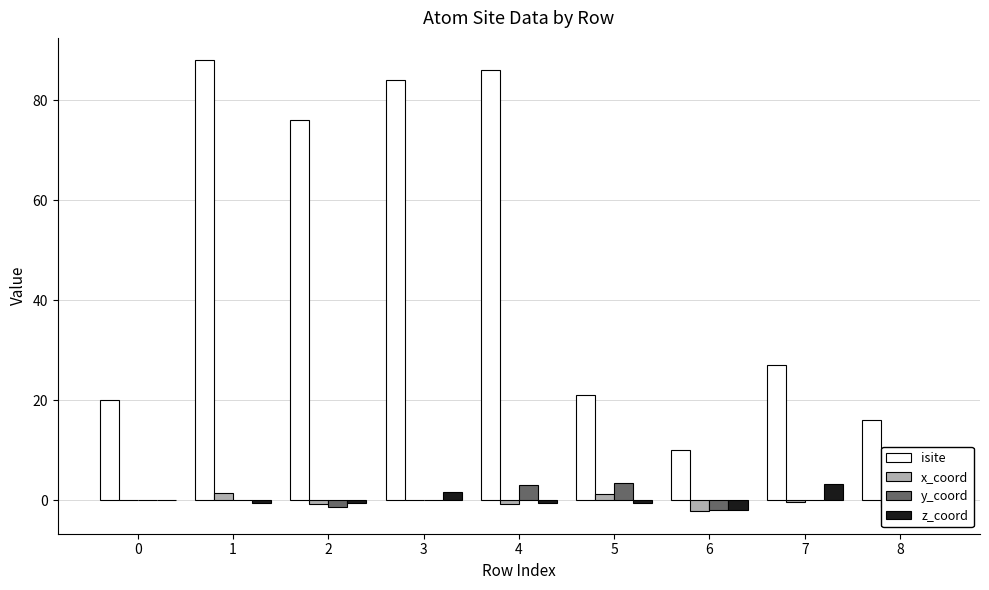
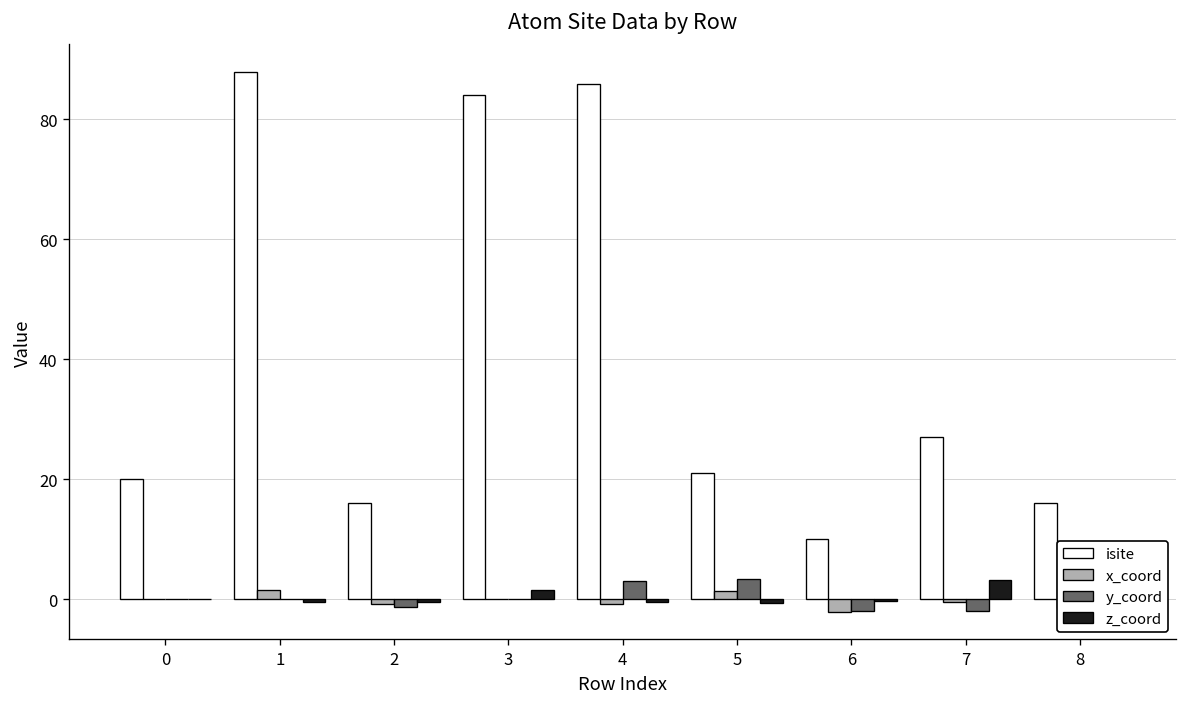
isite, 2: 76 -> 16
z_coord, 6: -2 -> 0
y_coord, 7: 0 -> -2
